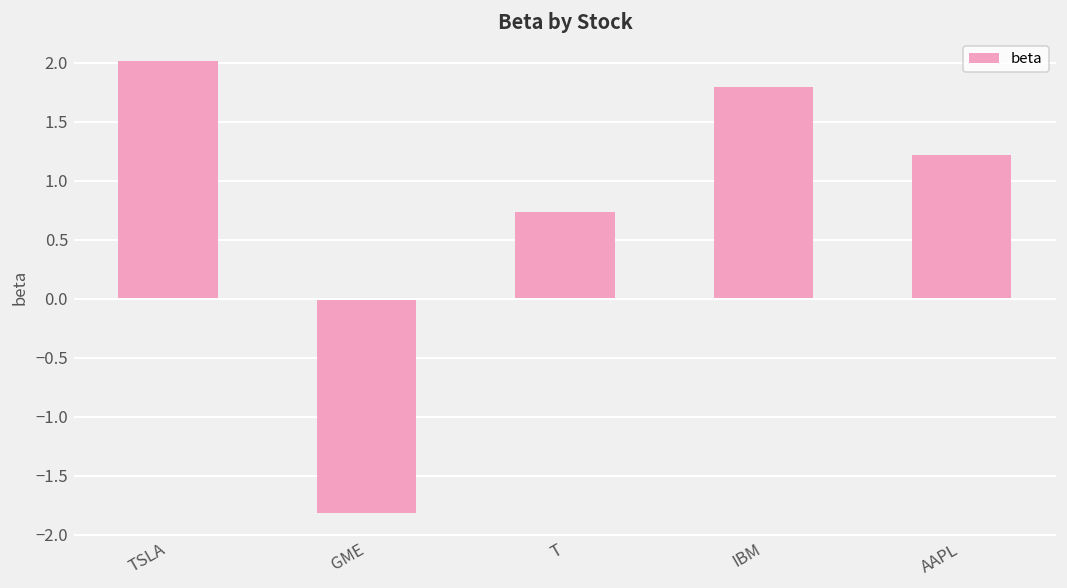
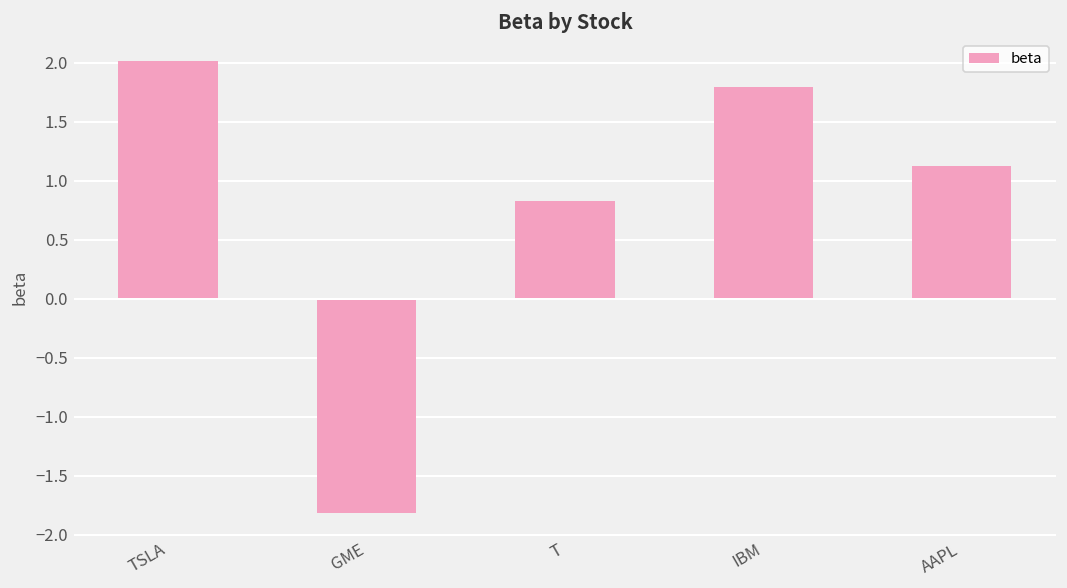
T: 0.7 -> 0.8
AAPL: 1.2 -> 1.1
